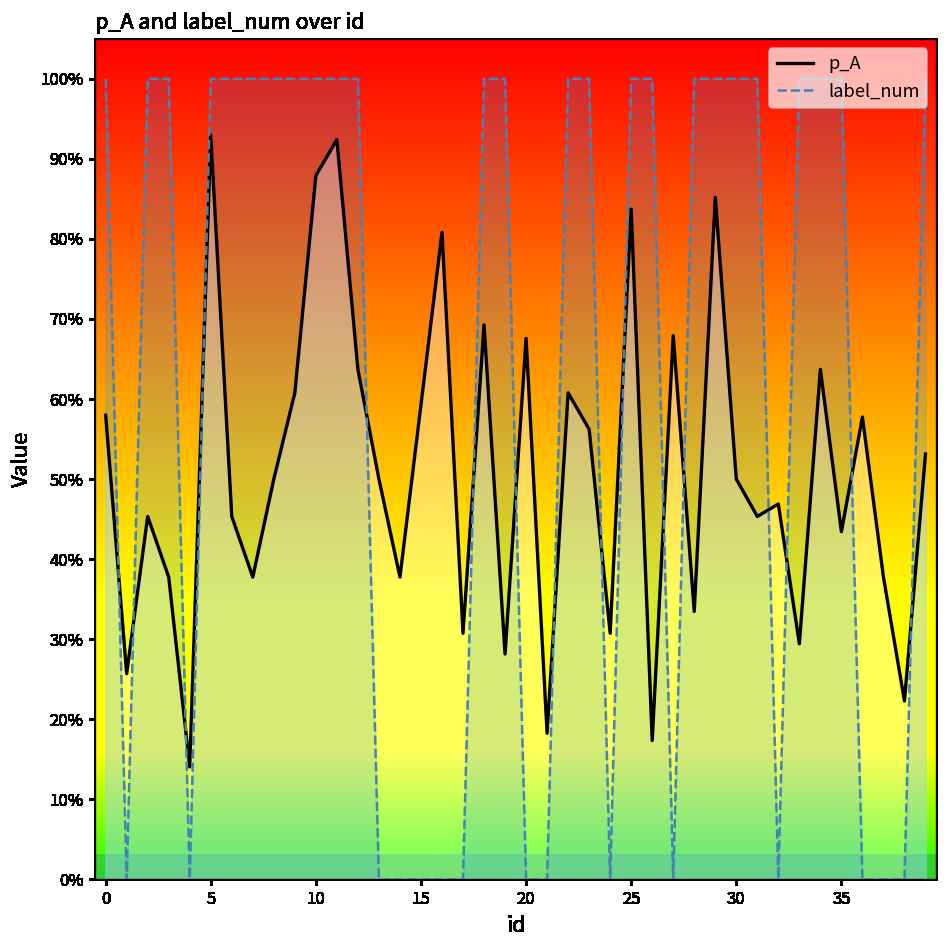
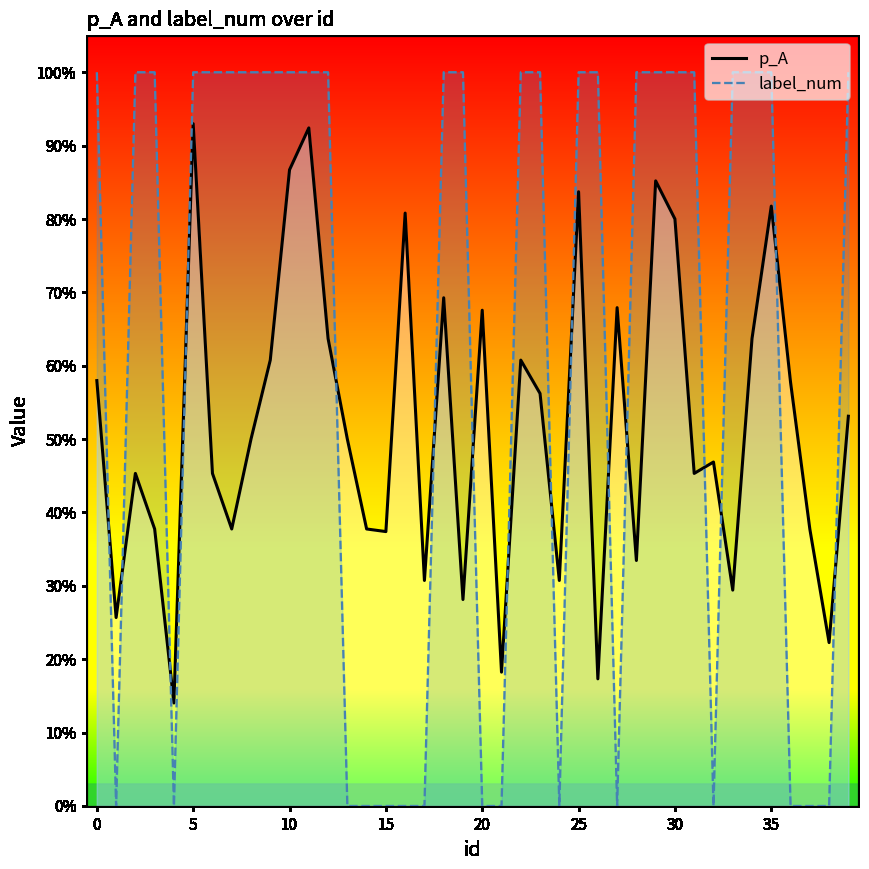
p_A, 10: 88% -> 87%
p_A, 15: 59% -> 37%
p_A, 30: 50% -> 80%
p_A, 35: 43% -> 82%
